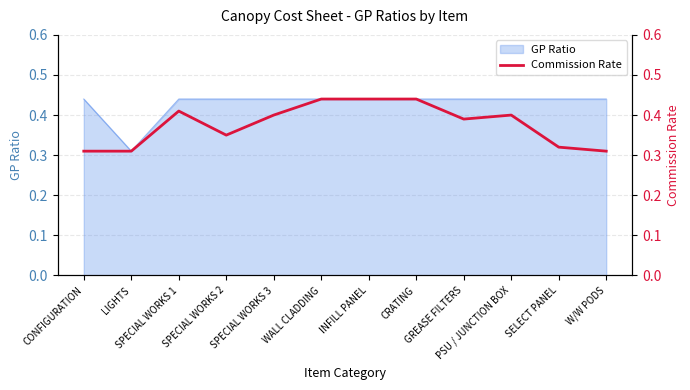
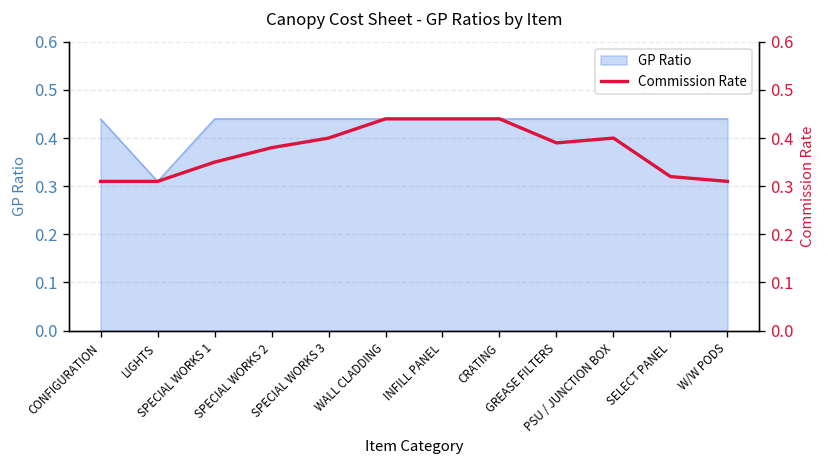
Commission Rate, SPECIAL WORKS 1: 0.41 -> 0.35
Commission Rate, SPECIAL WORKS 2: 0.35 -> 0.38
